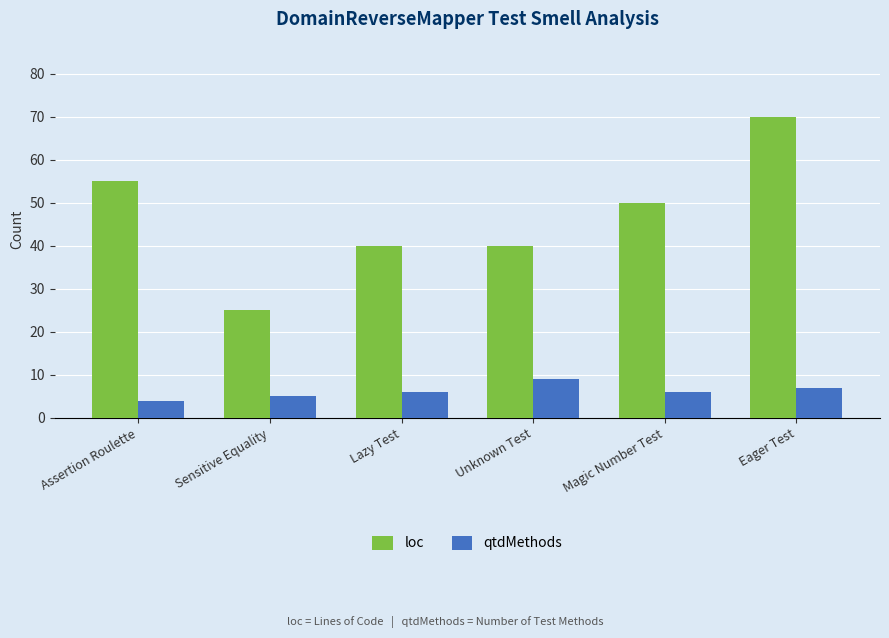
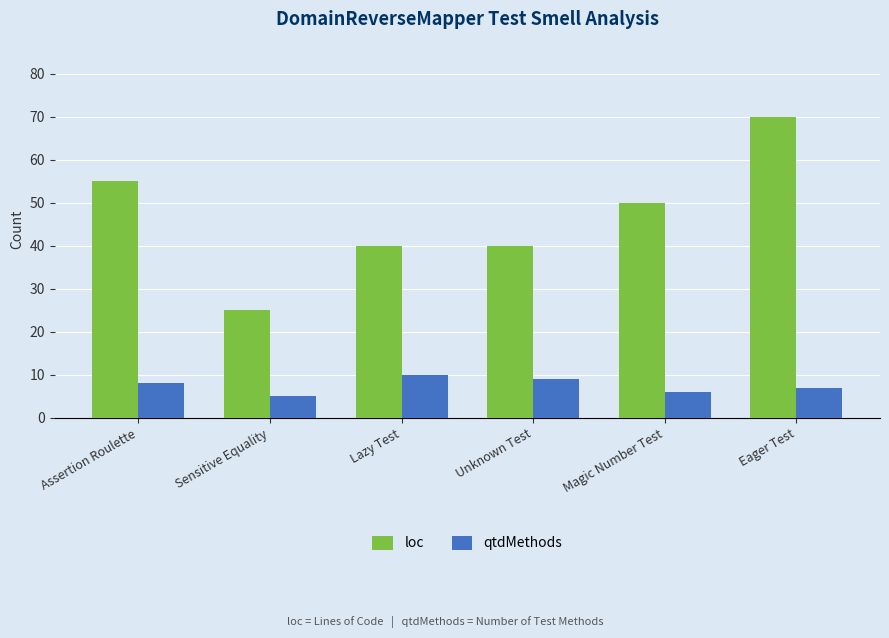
qtdMethods, Assertion Roulette: 4 -> 8
qtdMethods, Lazy Test: 6 -> 10
